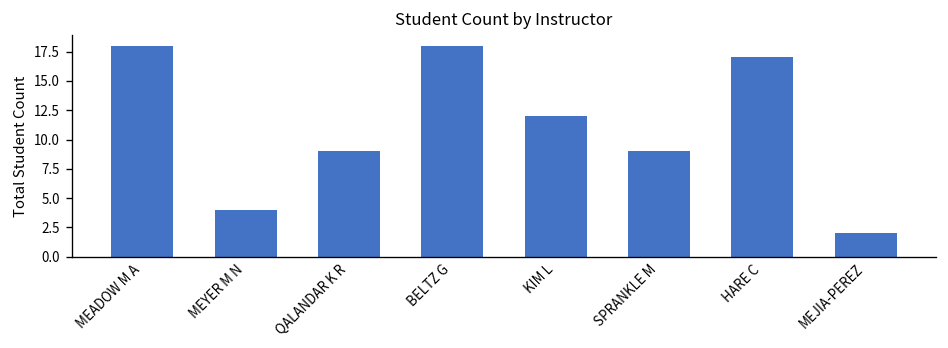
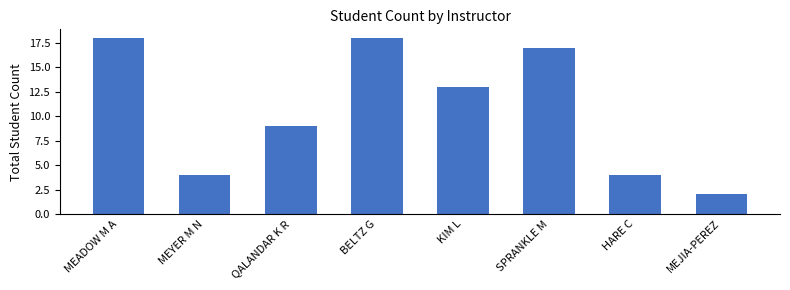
KIM L: 12 -> 13
SPRANKLE M: 9 -> 17
HARE C: 17 -> 4
